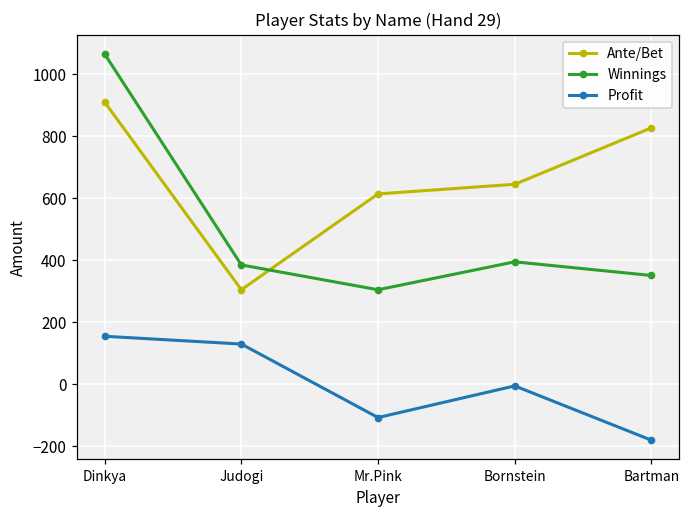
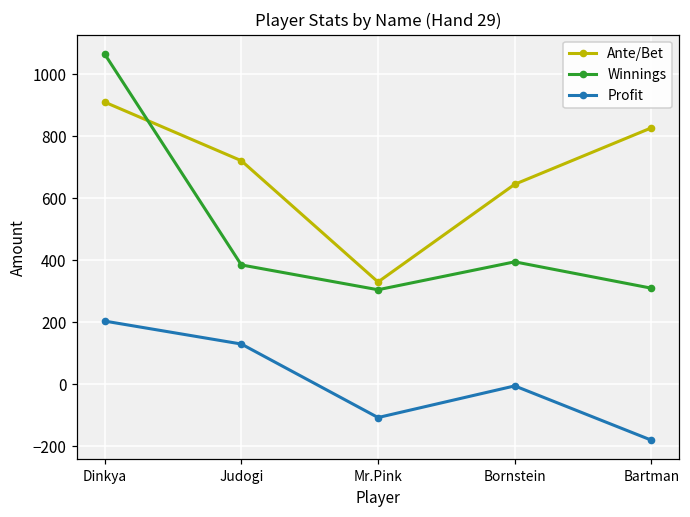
Profit, Dinkya: 160 -> 200
Ante/Bet, Judogi: 310 -> 720
Ante/Bet, Mr.Pink: 610 -> 330
Winnings, Bartman: 350 -> 310
